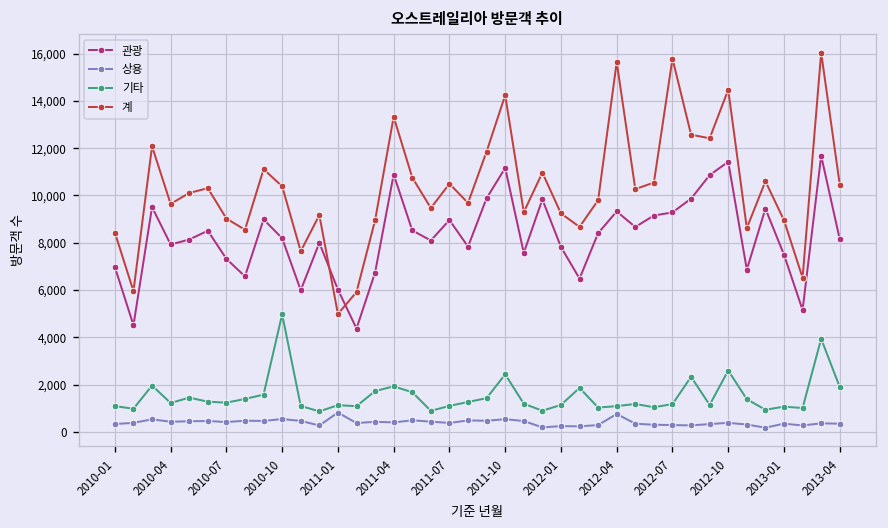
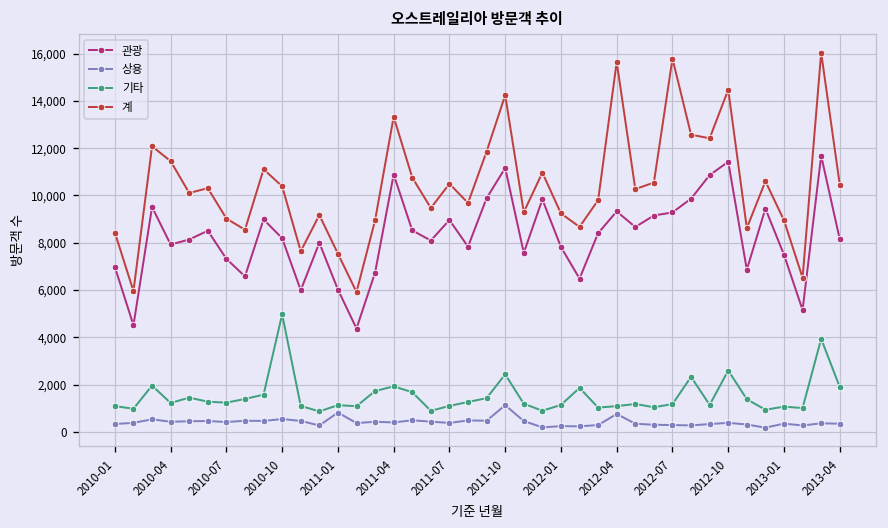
계, 2010-04: 9,600 -> 11,500
계, 2011-01: 5,000 -> 7,500
상용, 2011-10: 500 -> 1,100
